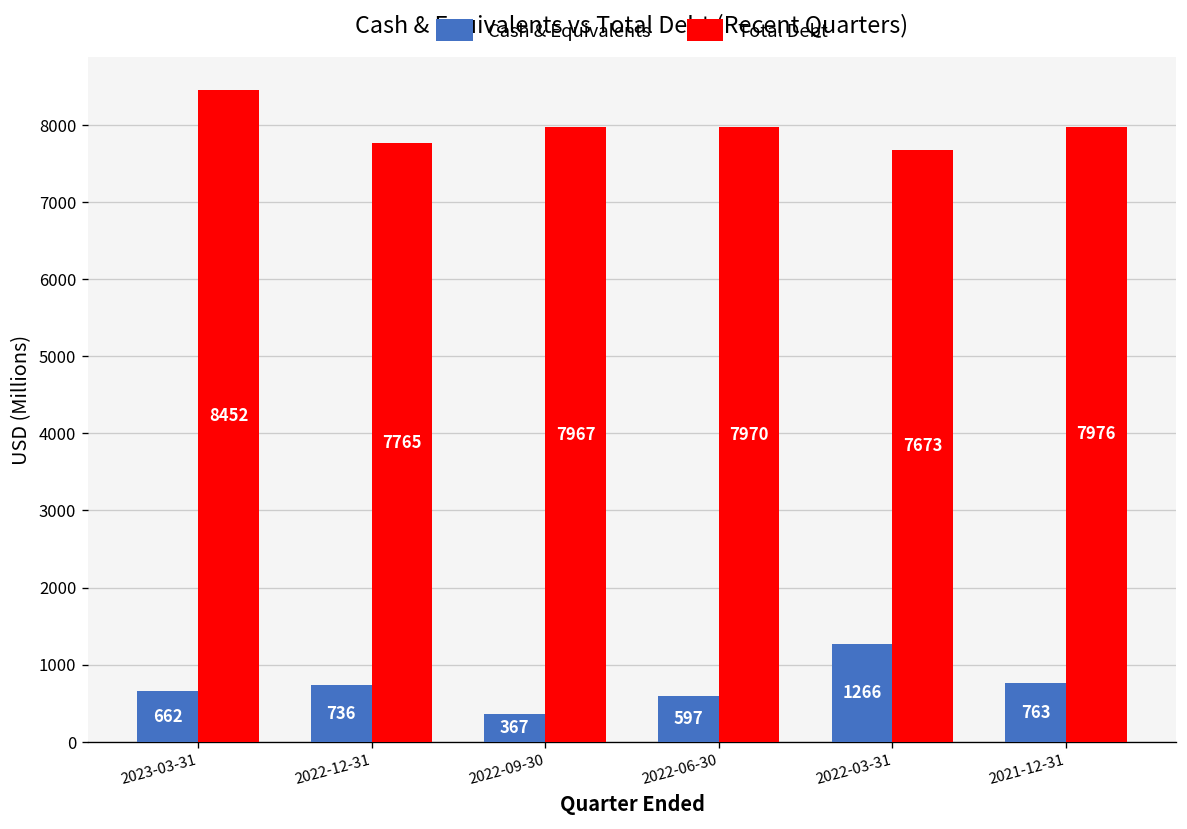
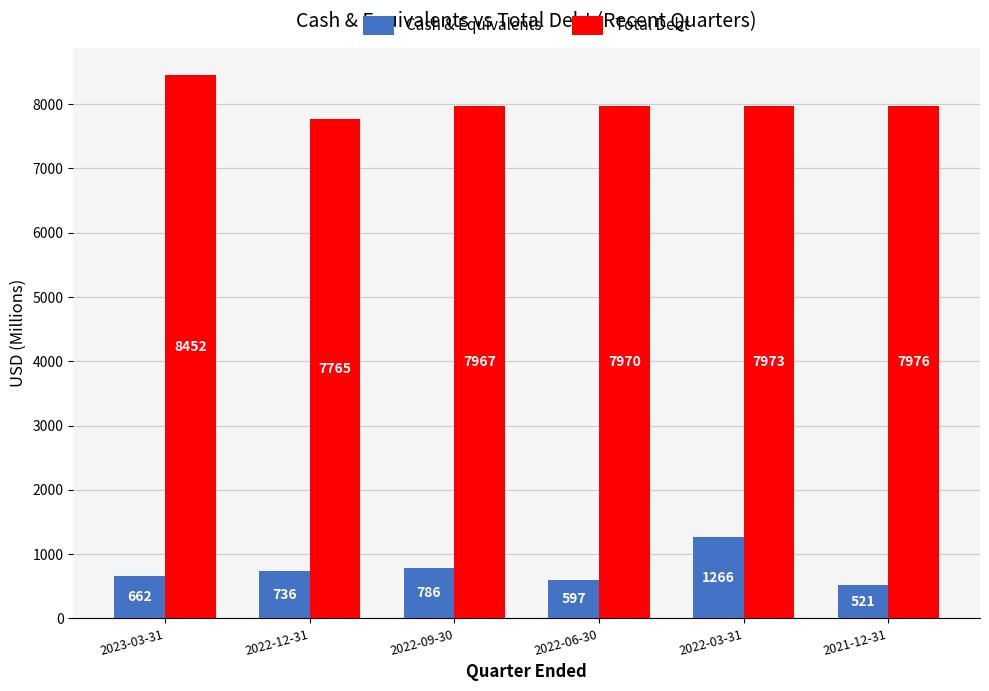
Cash & Equivalents, 2022-09-30: 367 -> 786
Total Debt, 2022-03-31: 7673 -> 7973
Cash & Equivalents, 2021-12-31: 763 -> 521
